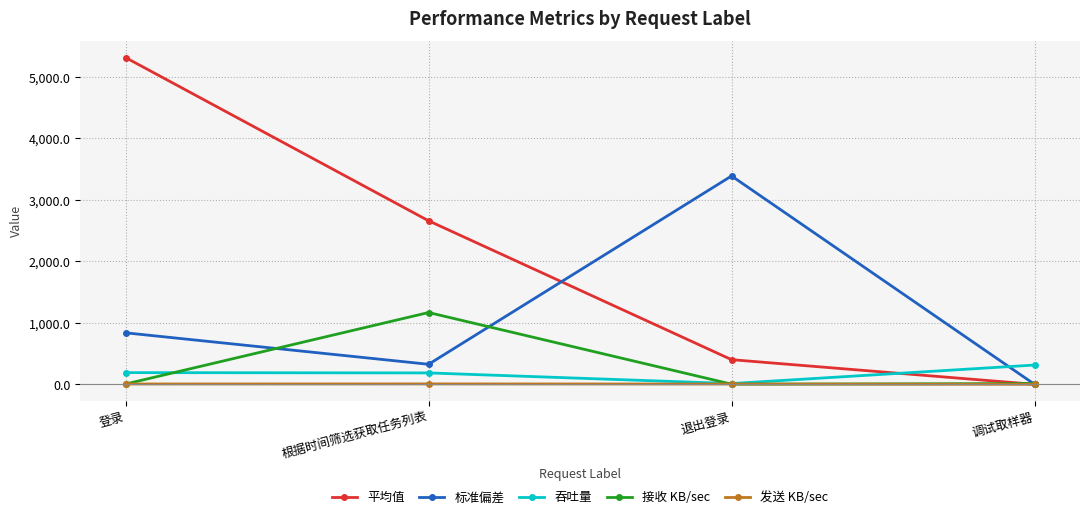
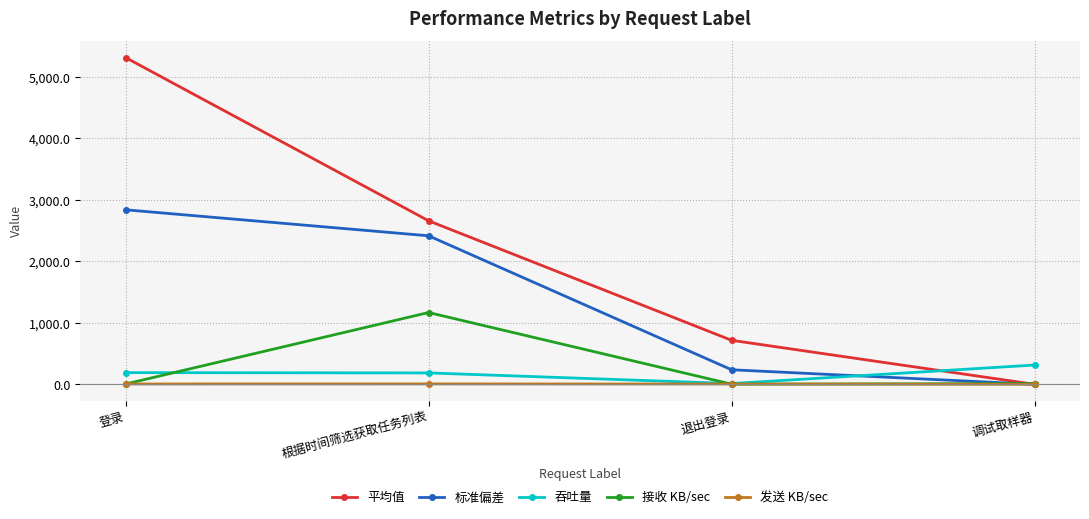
标准偏差, 登录: 800 -> 2,800
标准偏差, 根据时间筛选获取任务列表: 300 -> 2,400
平均值, 退出登录: 400 -> 700
标准偏差, 退出登录: 3,400 -> 200
